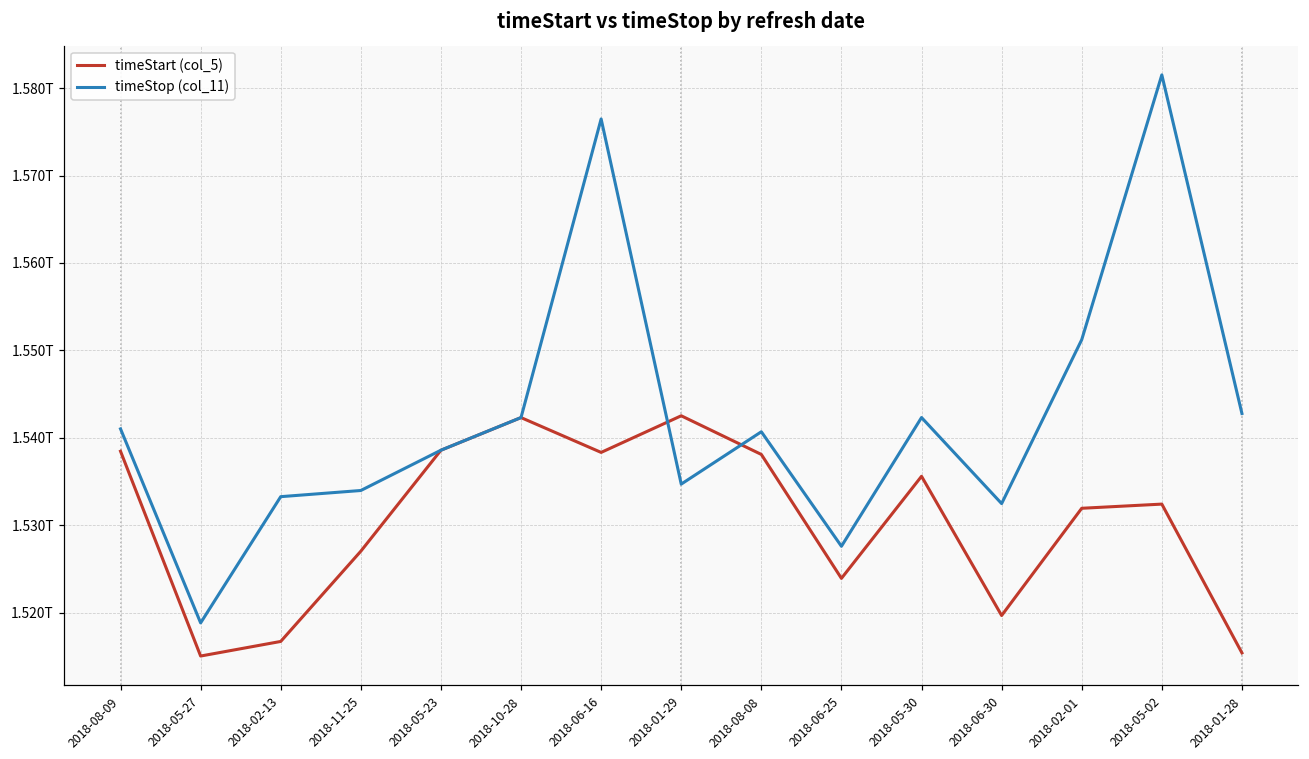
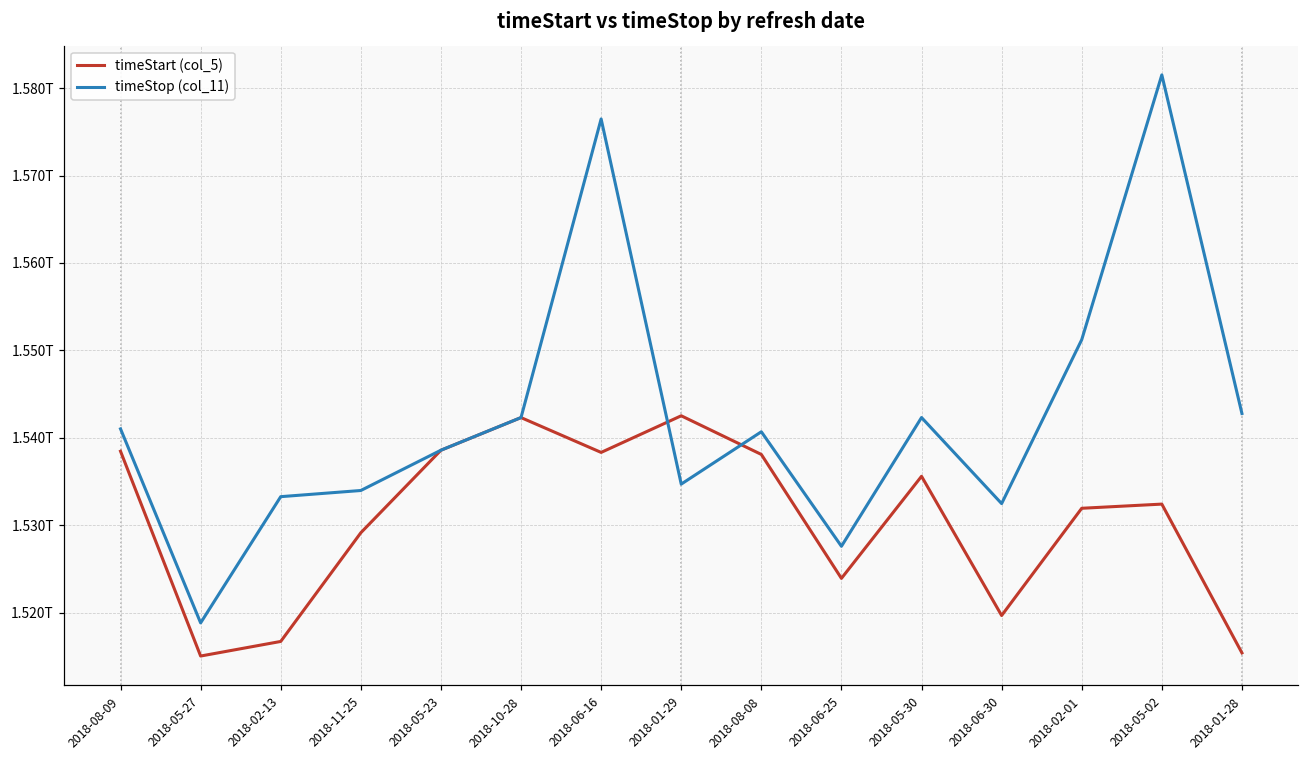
timeStart (col_5), 2018-11-25: 1.527T -> 1.529T
